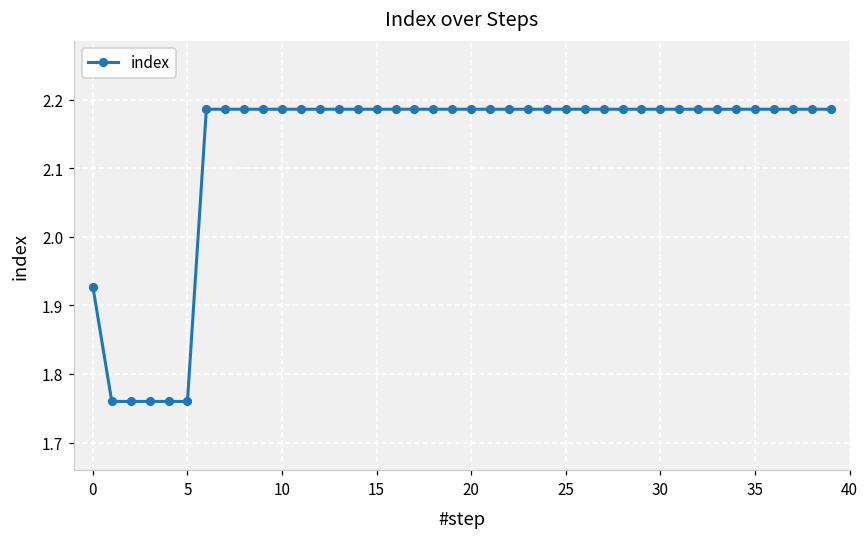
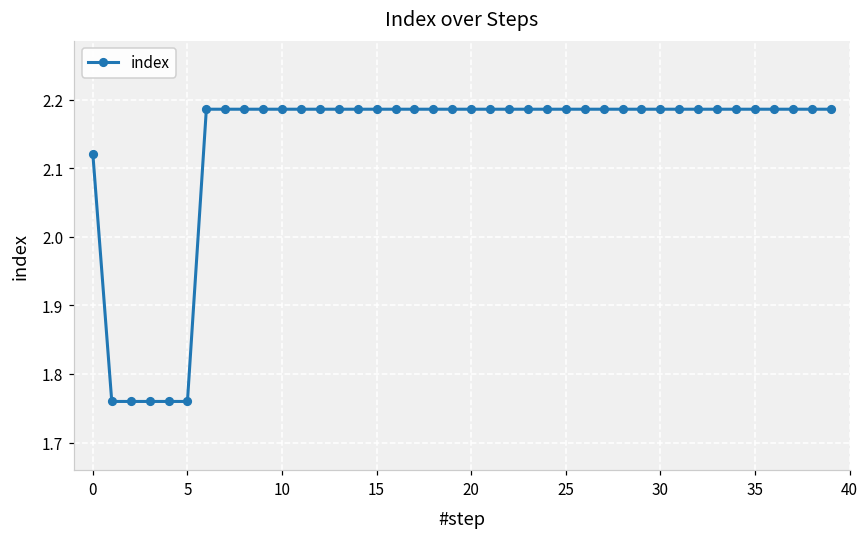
0: 1.93 -> 2.12
